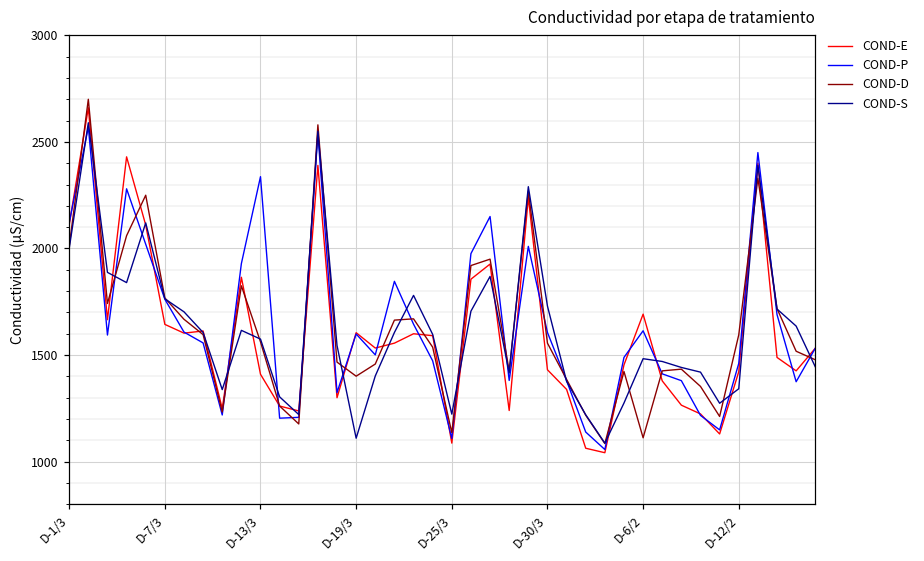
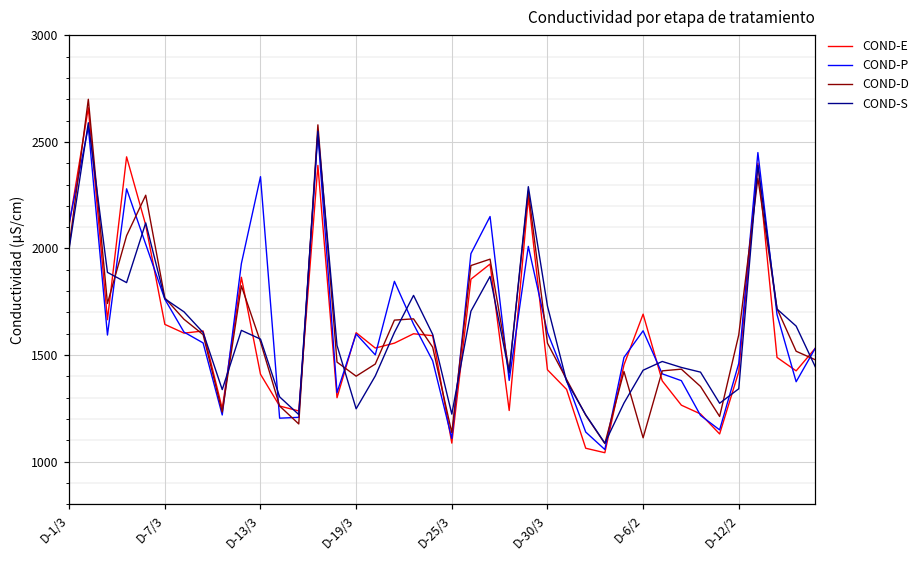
COND-S, D-19/3: 1110 -> 1250
COND-S, D-6/2: 1480 -> 1430
